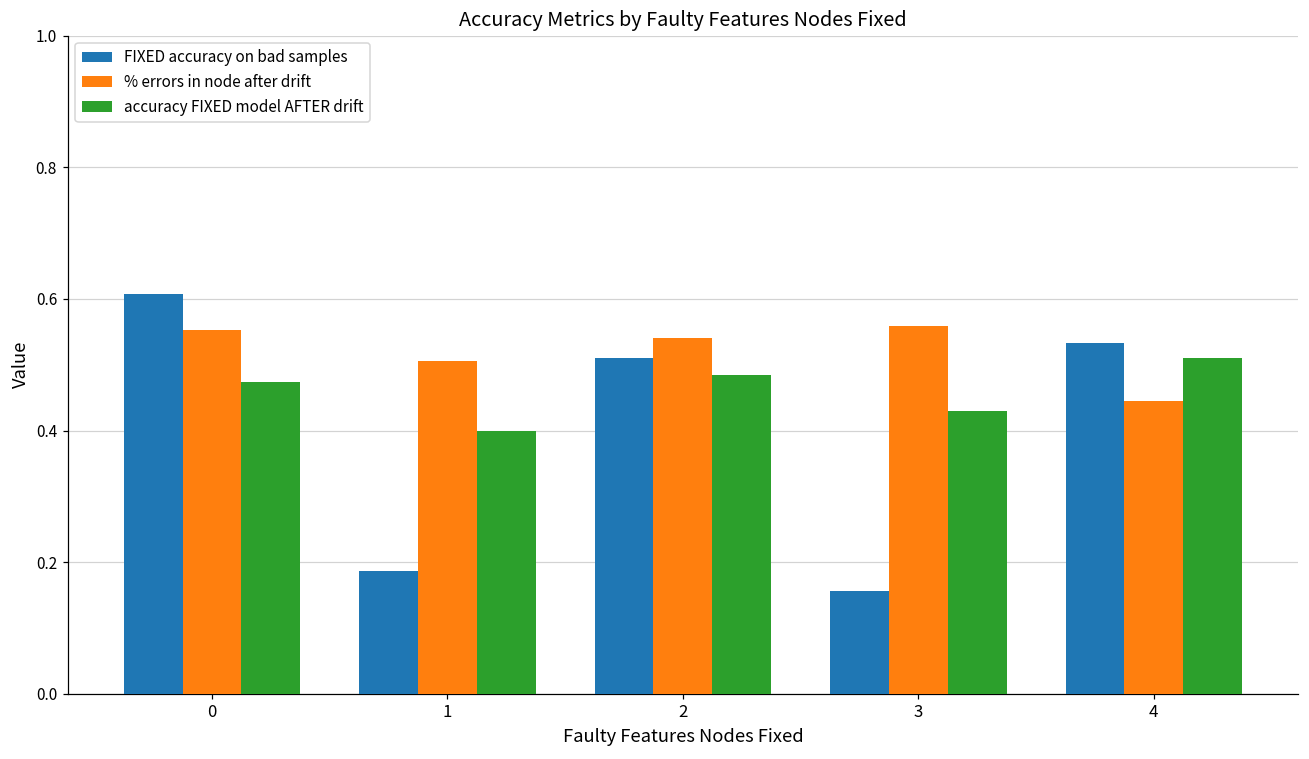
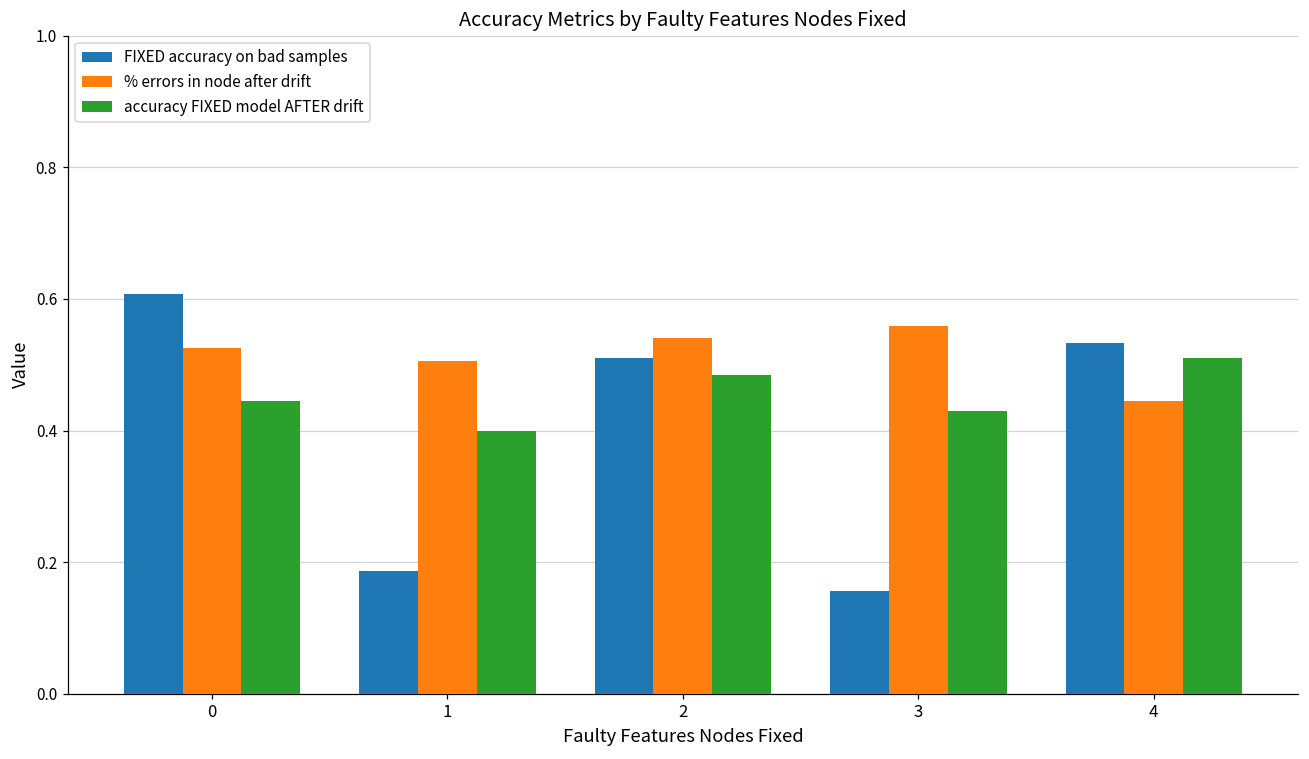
% errors in node after drift, 0: 0.55 -> 0.53
accuracy FIXED model AFTER drift, 0: 0.47 -> 0.45
